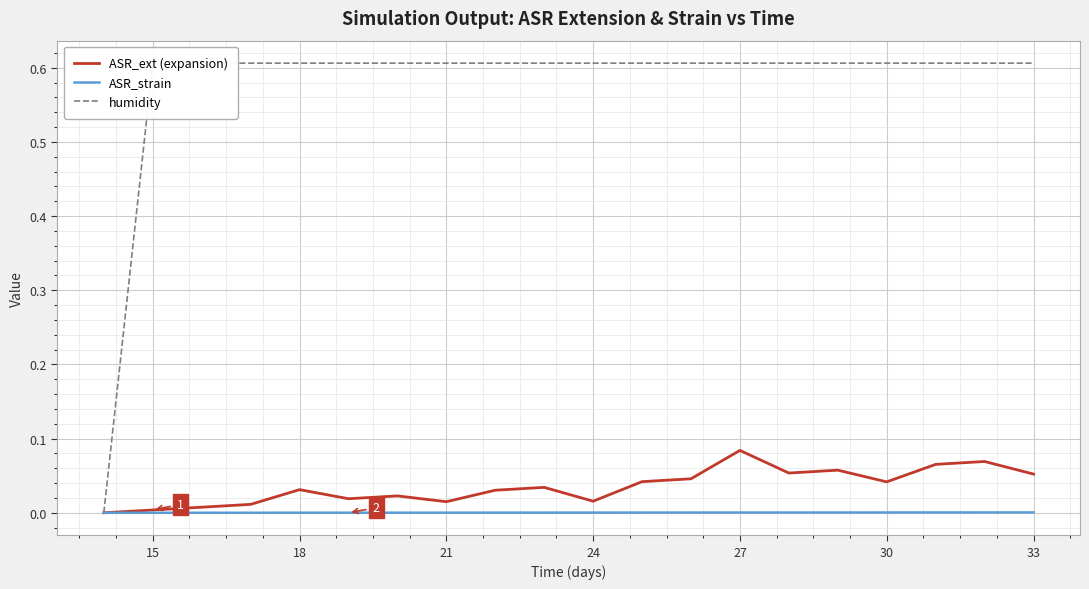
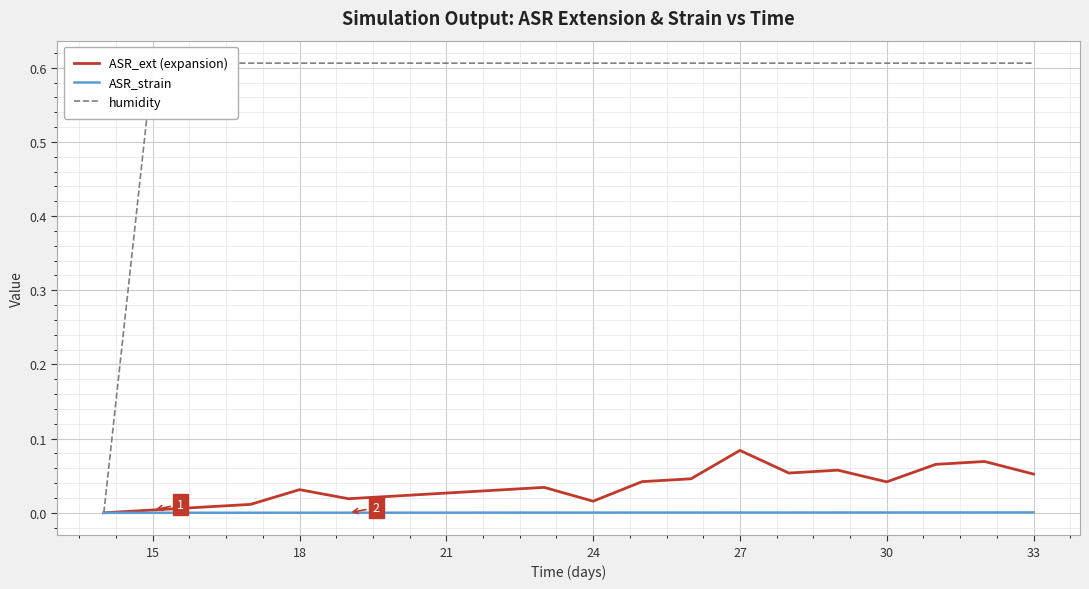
ASR_ext (expansion), 21: 0.01 -> 0.03
